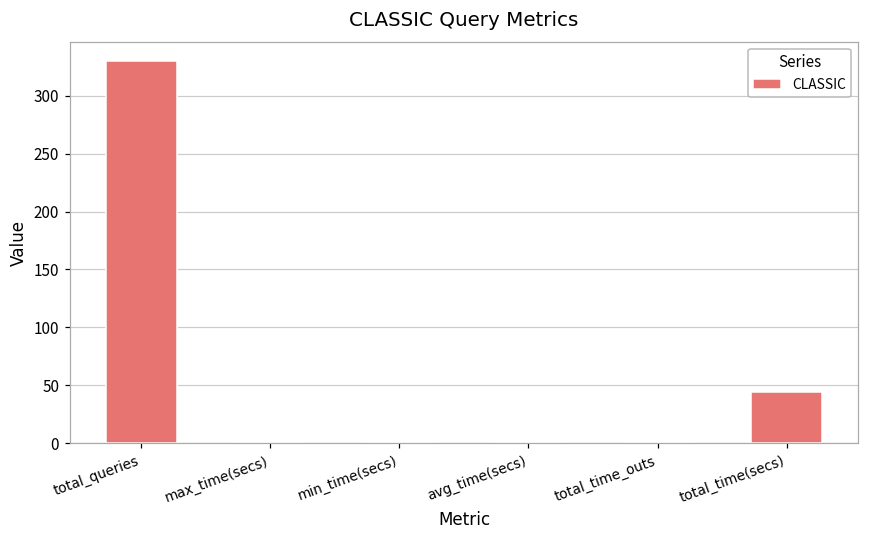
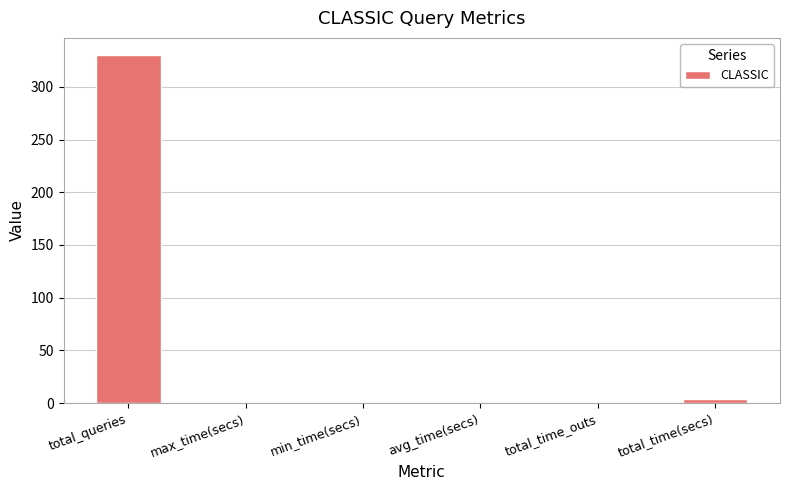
total_time(secs): 45 -> 4
